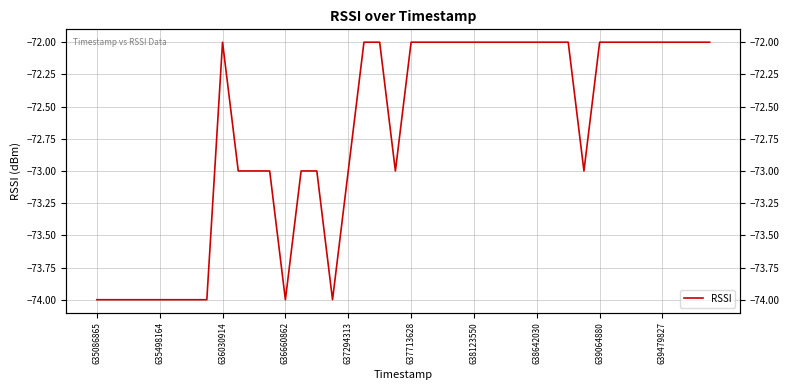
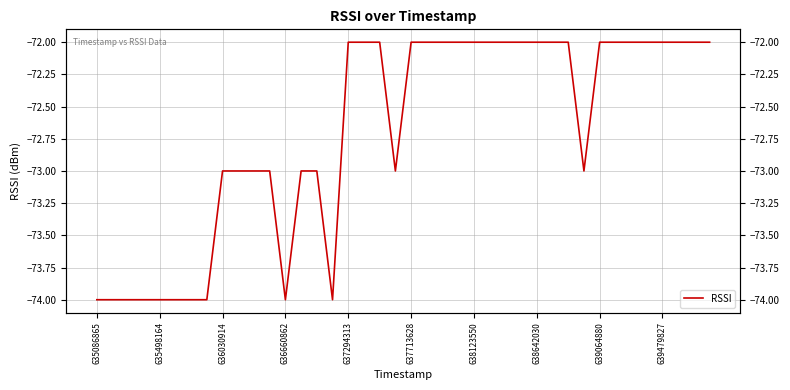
636030914: -72 -> -73
637294313: -73 -> -72
